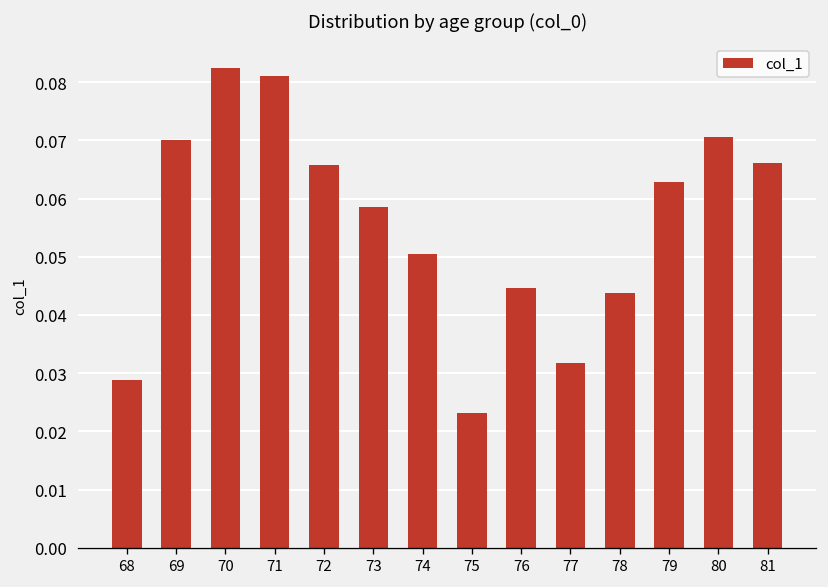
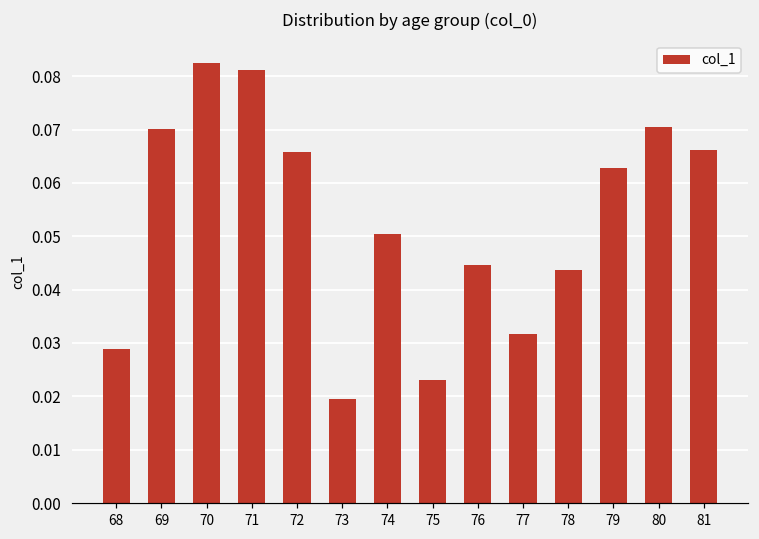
73: 0.059 -> 0.020
